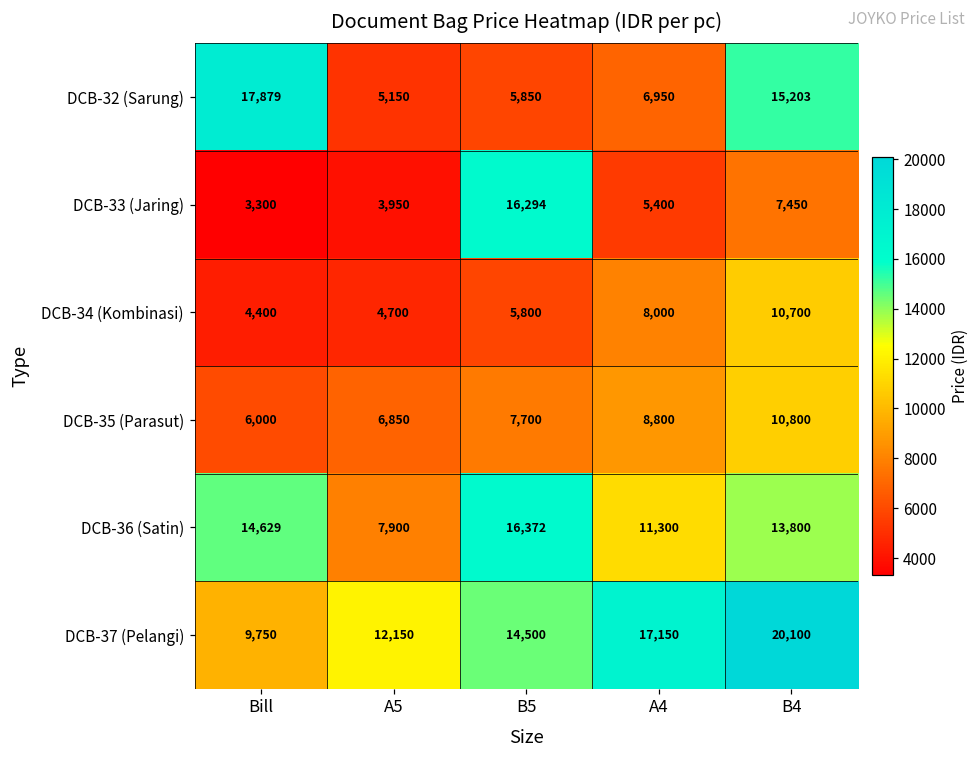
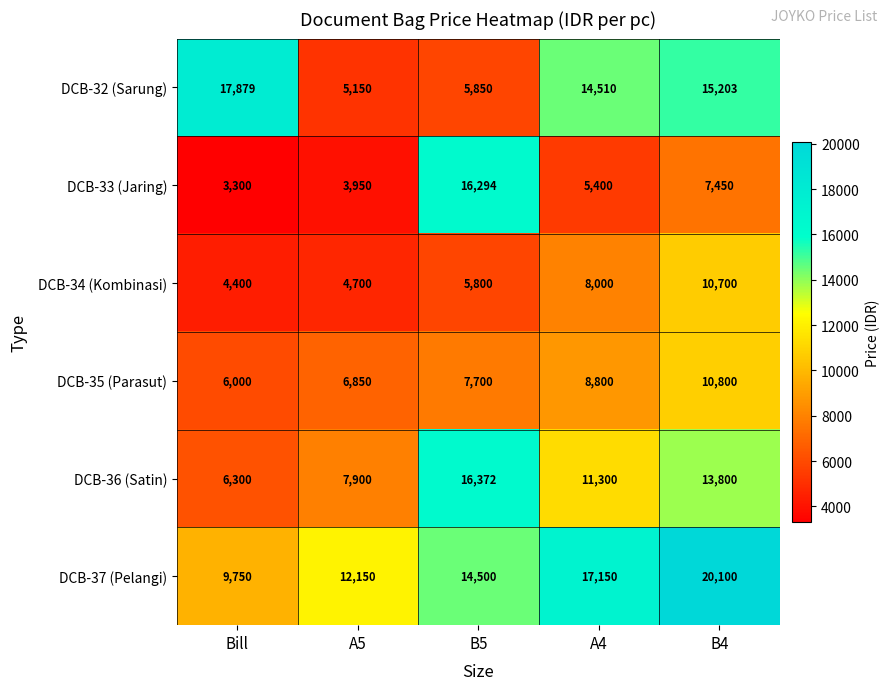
DCB-32 (Sarung), A4: 6,950 -> 14,510
DCB-36 (Satin), Bill: 14,629 -> 6,300
